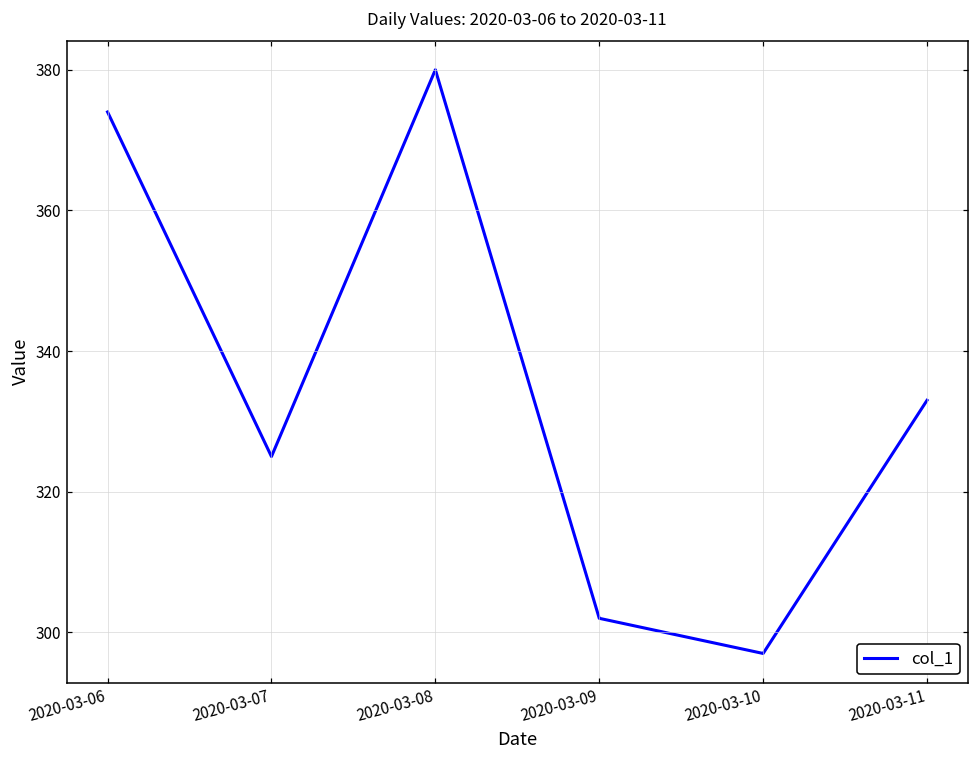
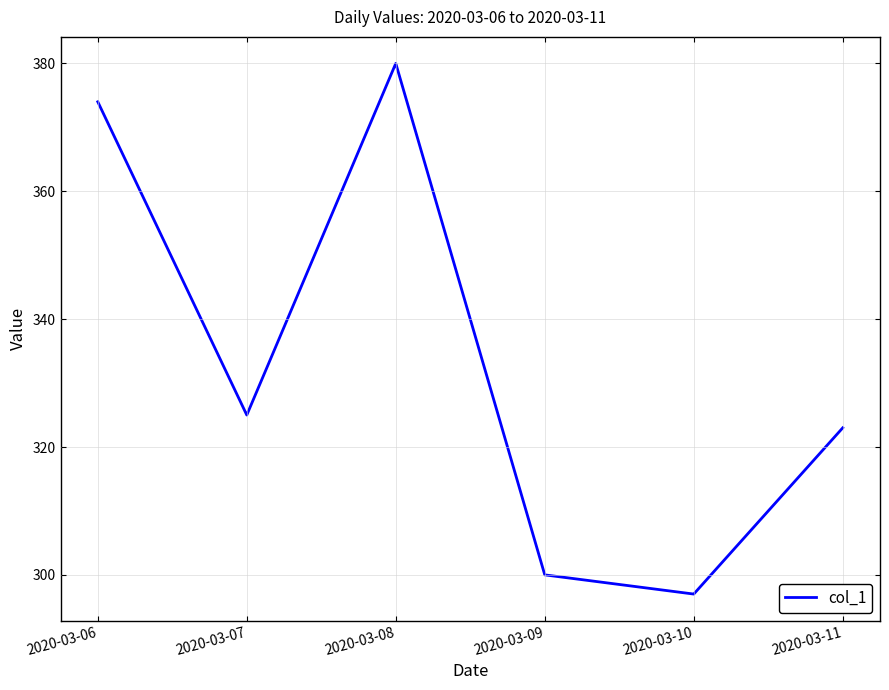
2020-03-09: 302 -> 300
2020-03-11: 333 -> 323
